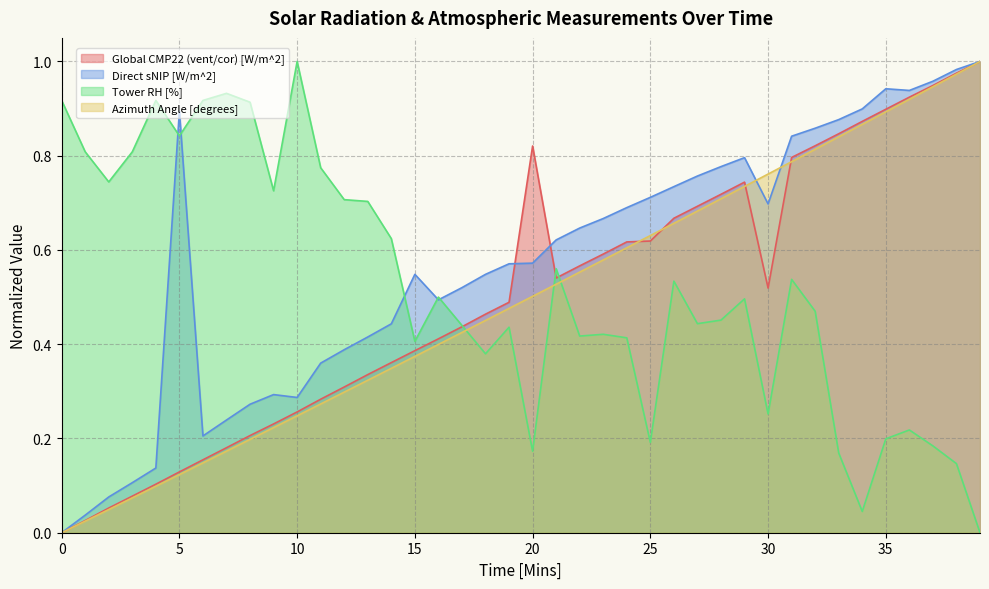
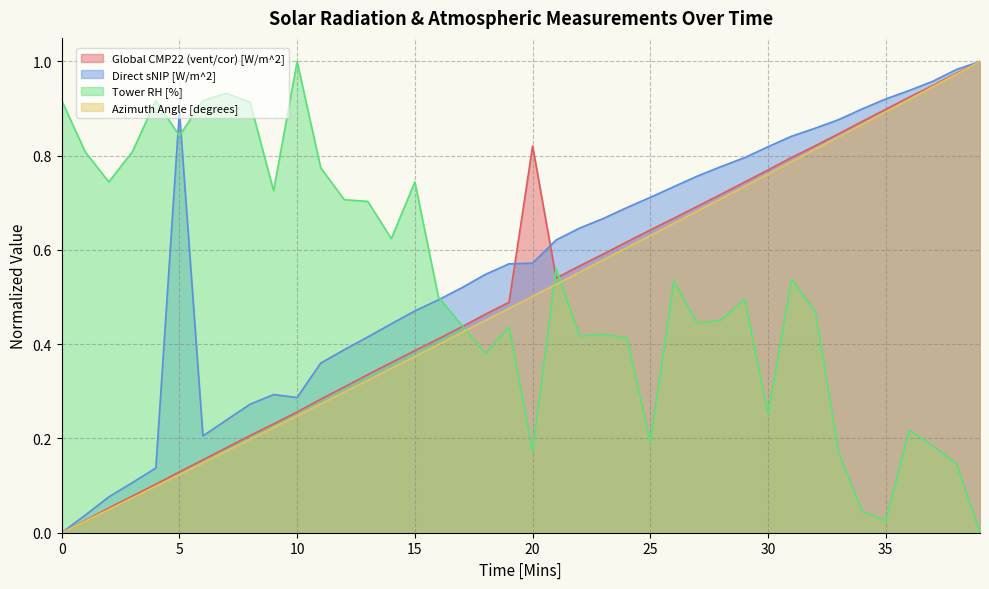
Direct sNIP [W/m^2], 15: 0.55 -> 0.47
Tower RH [%], 15: 0.41 -> 0.74
Global CMP22 (vent/cor) [W/m^2], 25: 0.62 -> 0.64
Global CMP22 (vent/cor) [W/m^2], 30: 0.52 -> 0.77
Direct sNIP [W/m^2], 30: 0.70 -> 0.82
Direct sNIP [W/m^2], 35: 0.94 -> 0.92
Tower RH [%], 35: 0.20 -> 0.03
